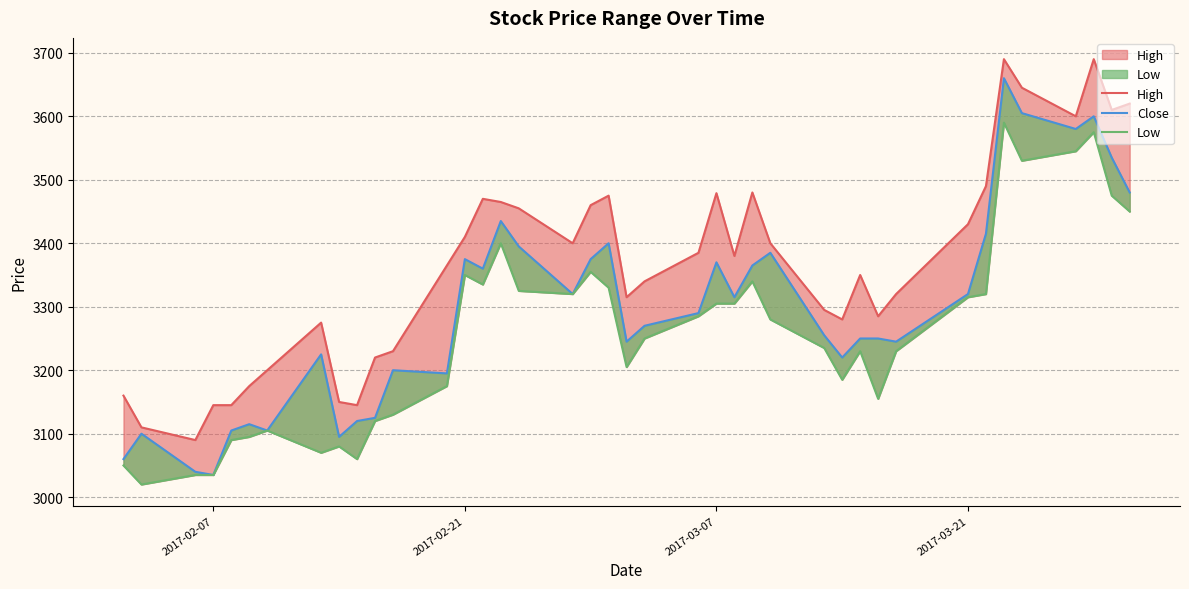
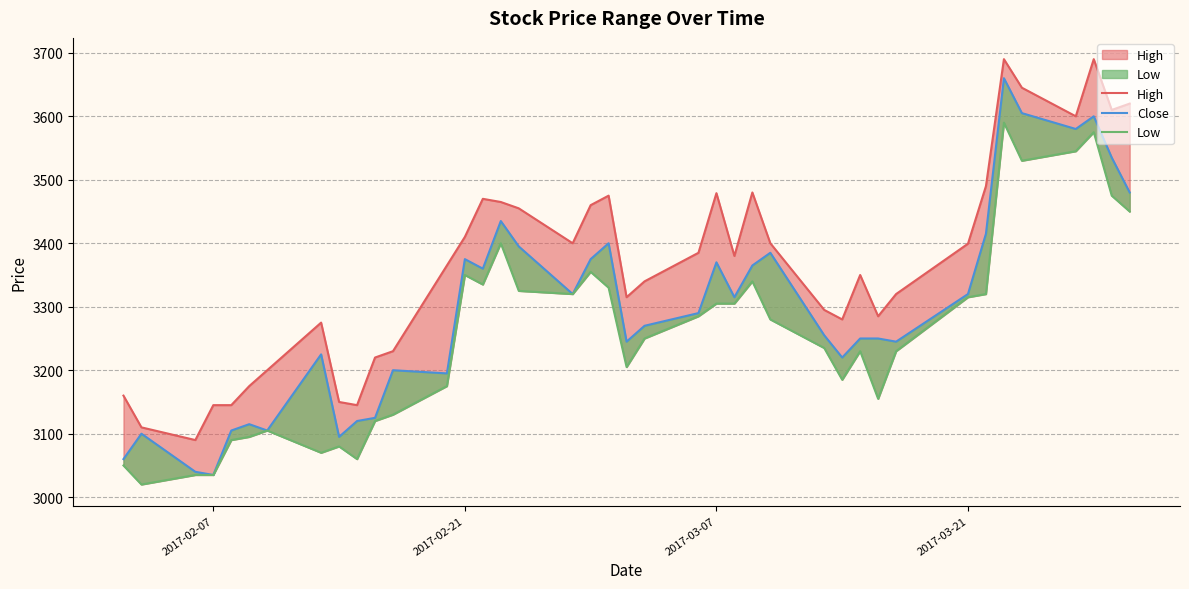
High, 2017-03-21: 3430 -> 3400
